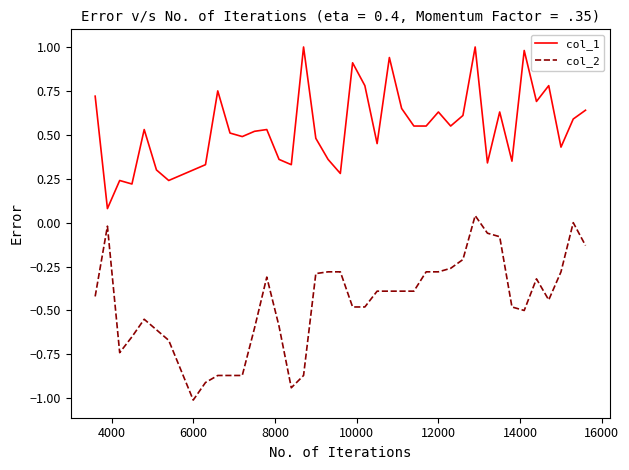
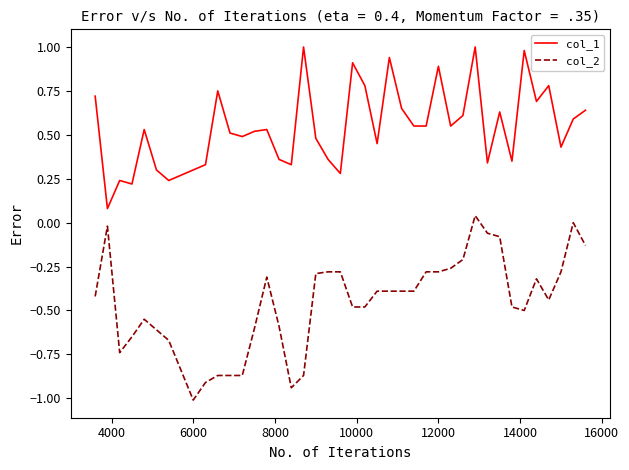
col_1, 12000: 0.63 -> 0.89
